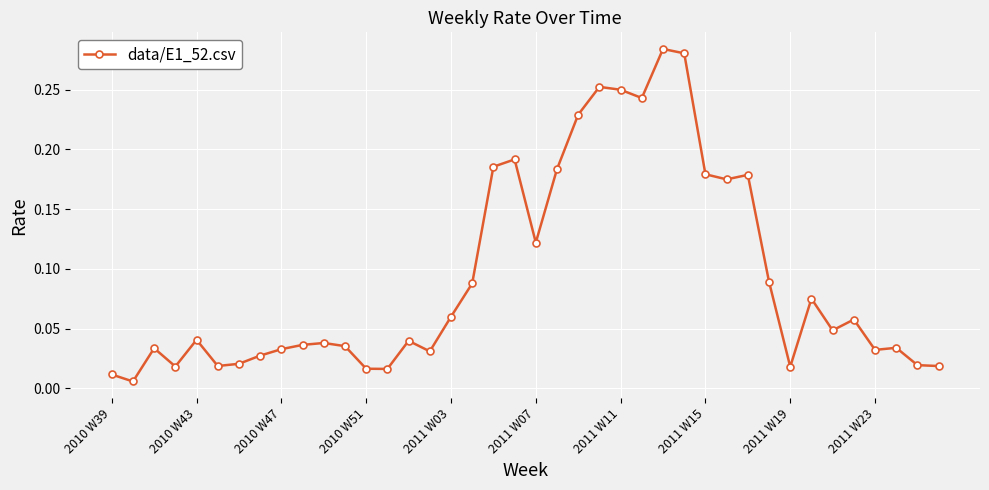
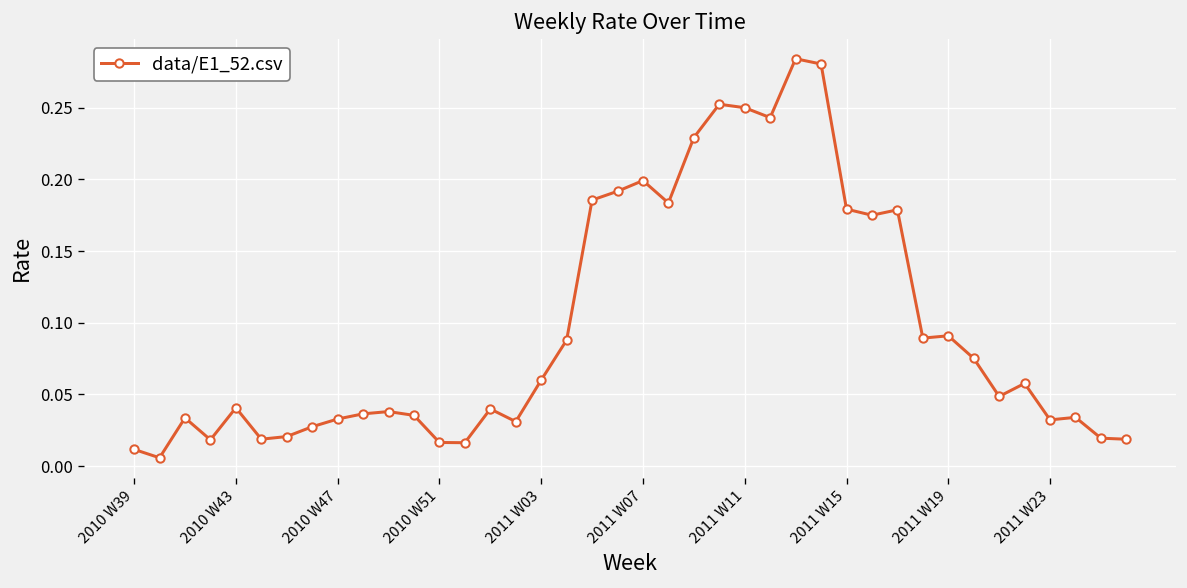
2011 W07: 0.122 -> 0.199
2011 W19: 0.018 -> 0.091
